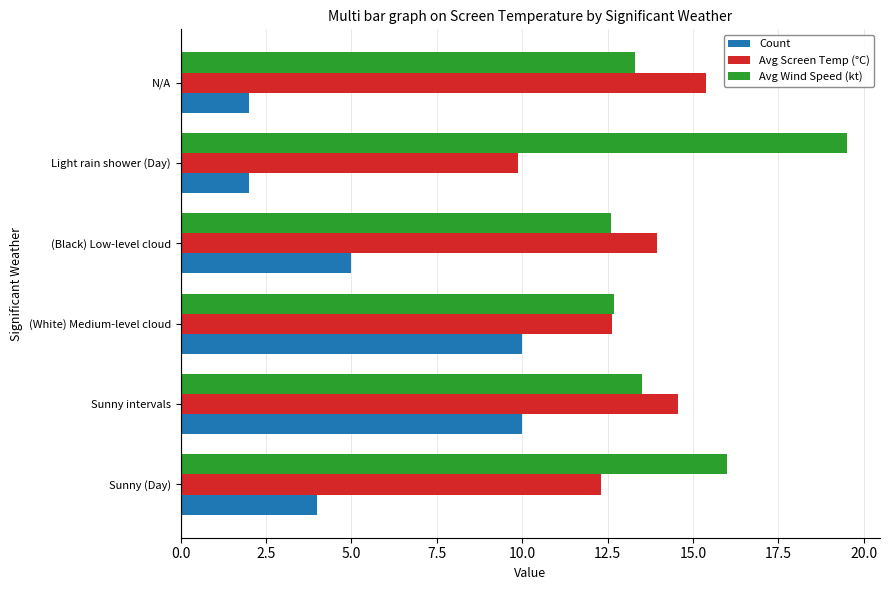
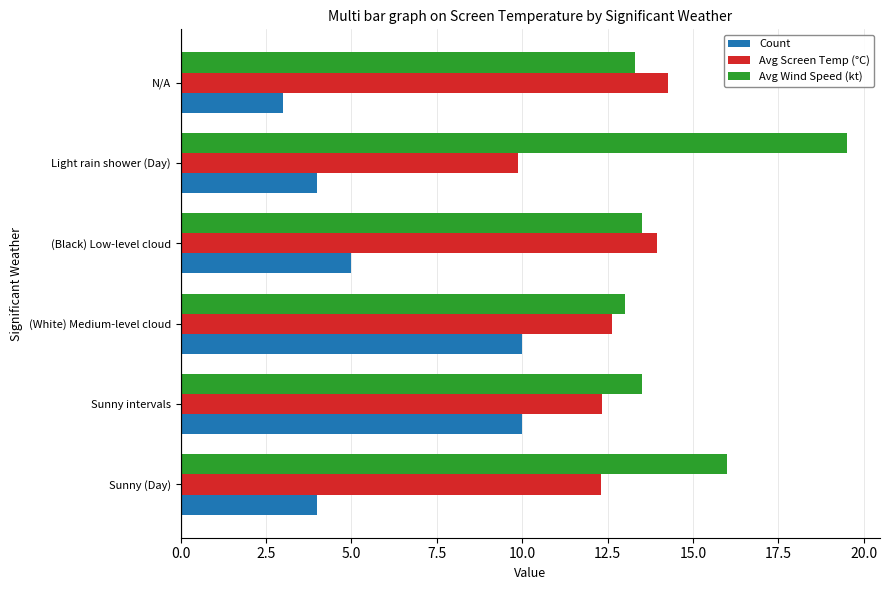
Avg Screen Temp (°C), N/A: 15.4 -> 14.3
Count, N/A: 2 -> 3
Count, Light rain shower (Day): 2 -> 4
Avg Wind Speed (kt), (Black) Low-level cloud: 12.6 -> 13.5
Avg Wind Speed (kt), (White) Medium-level cloud: 12.7 -> 13.0
Avg Screen Temp (°C), Sunny intervals: 14.6 -> 12.4
